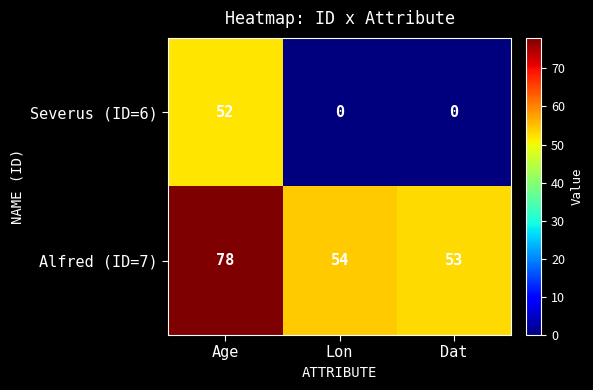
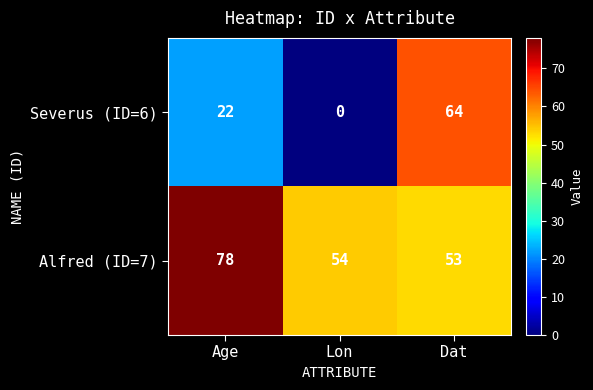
Severus (ID=6), Age: 52 -> 22
Severus (ID=6), Dat: 0 -> 64
